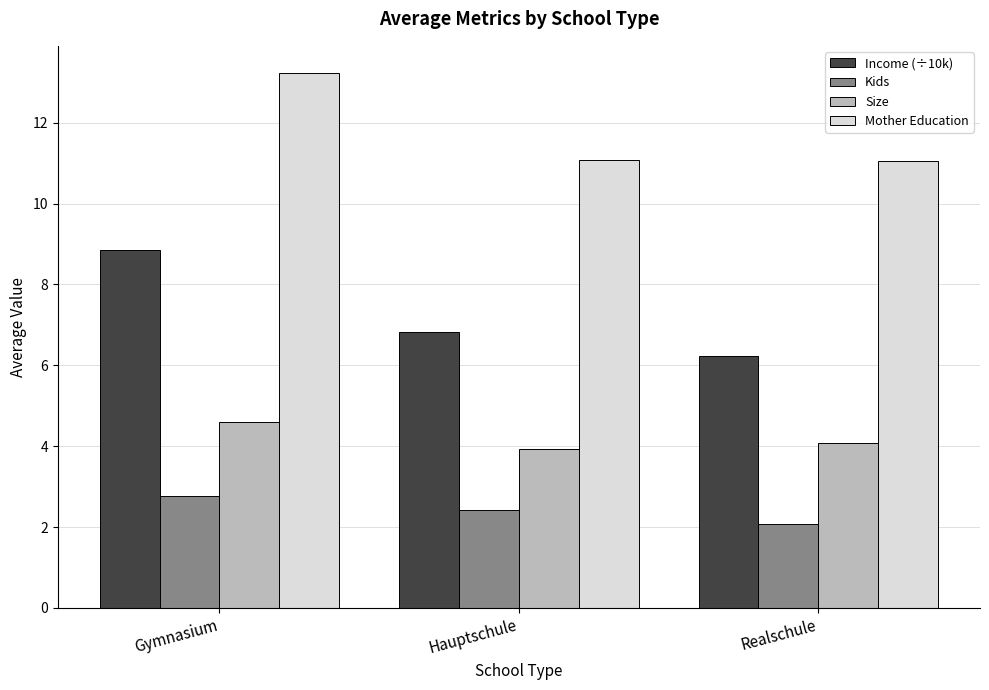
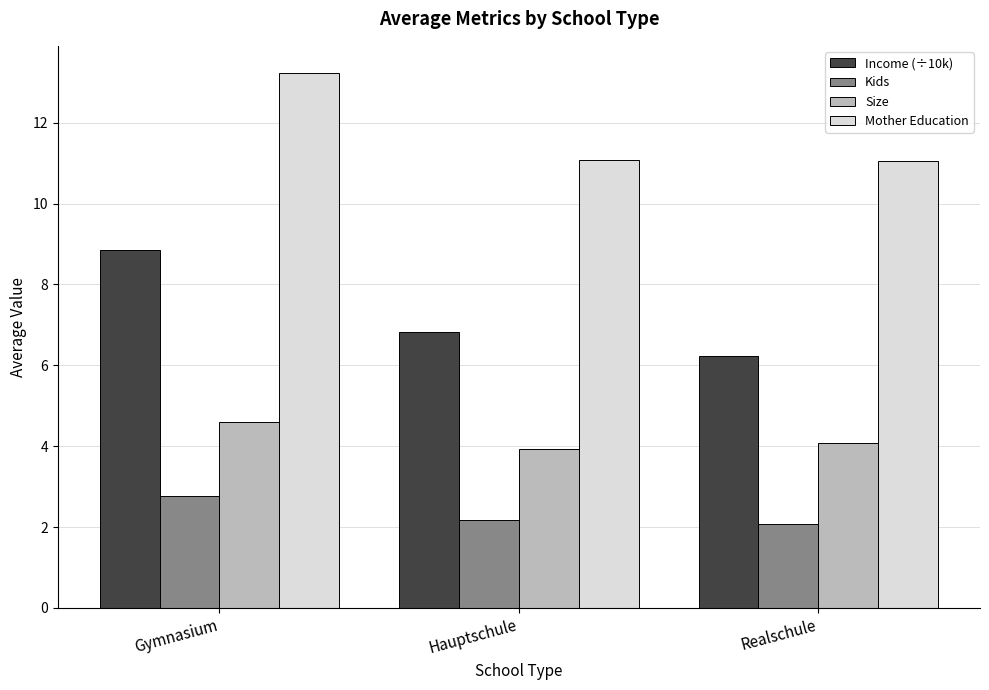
Kids, Hauptschule: 2.4 -> 2.2
